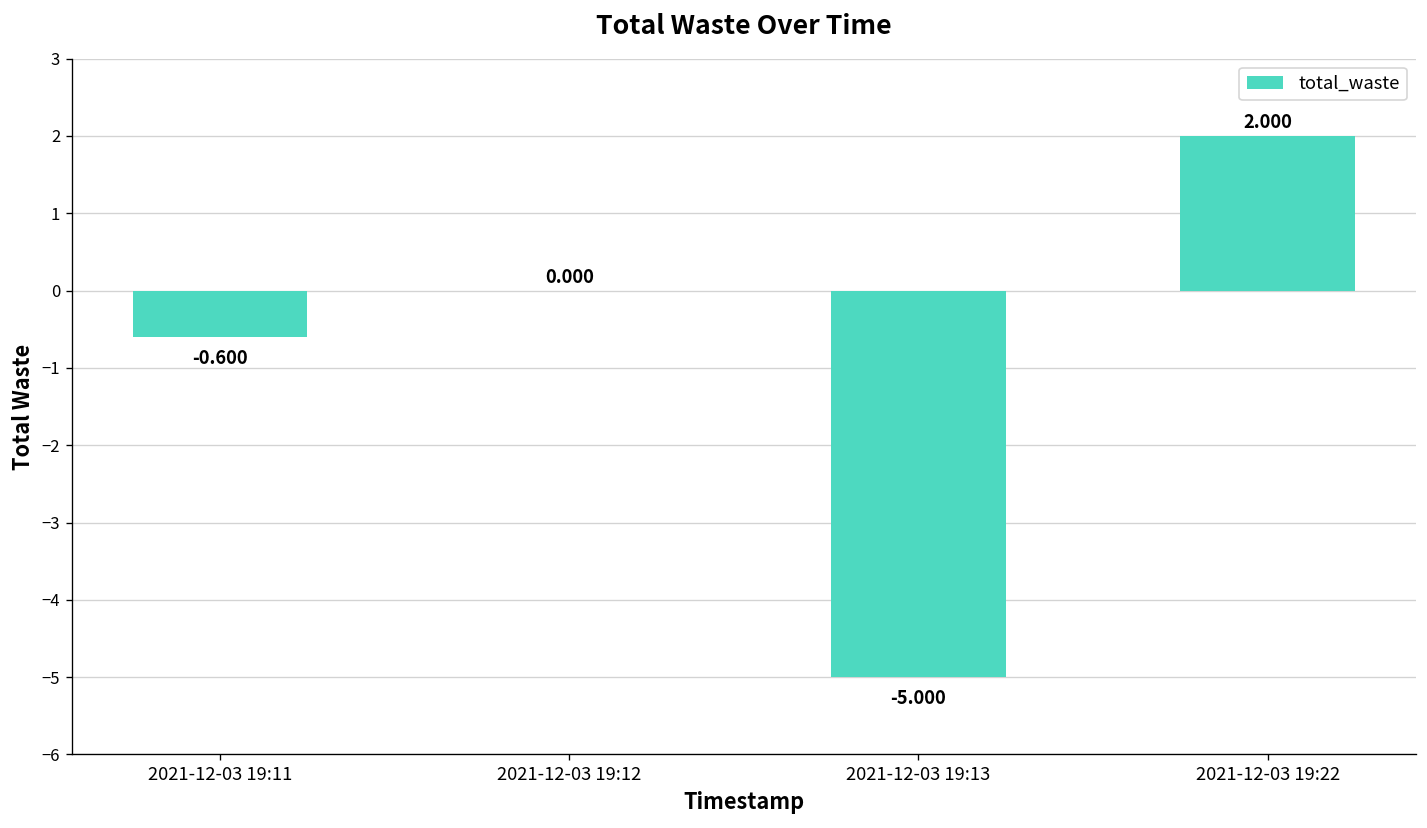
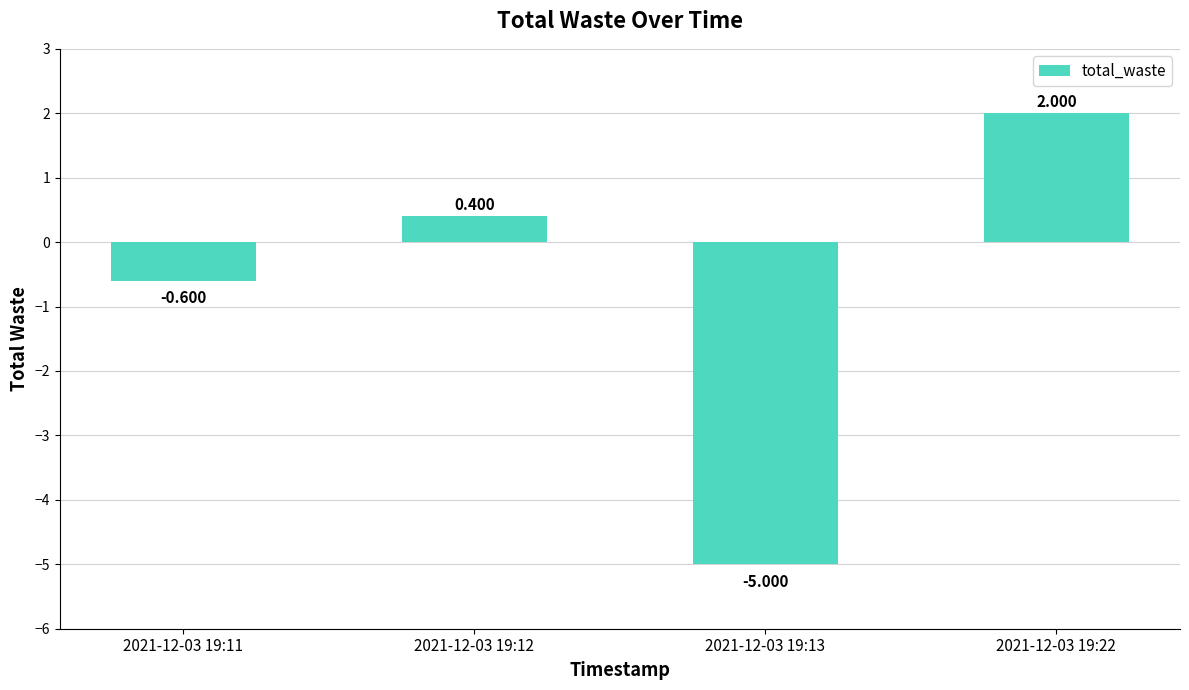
2021-12-03 19:12: 0.000 -> 0.400
